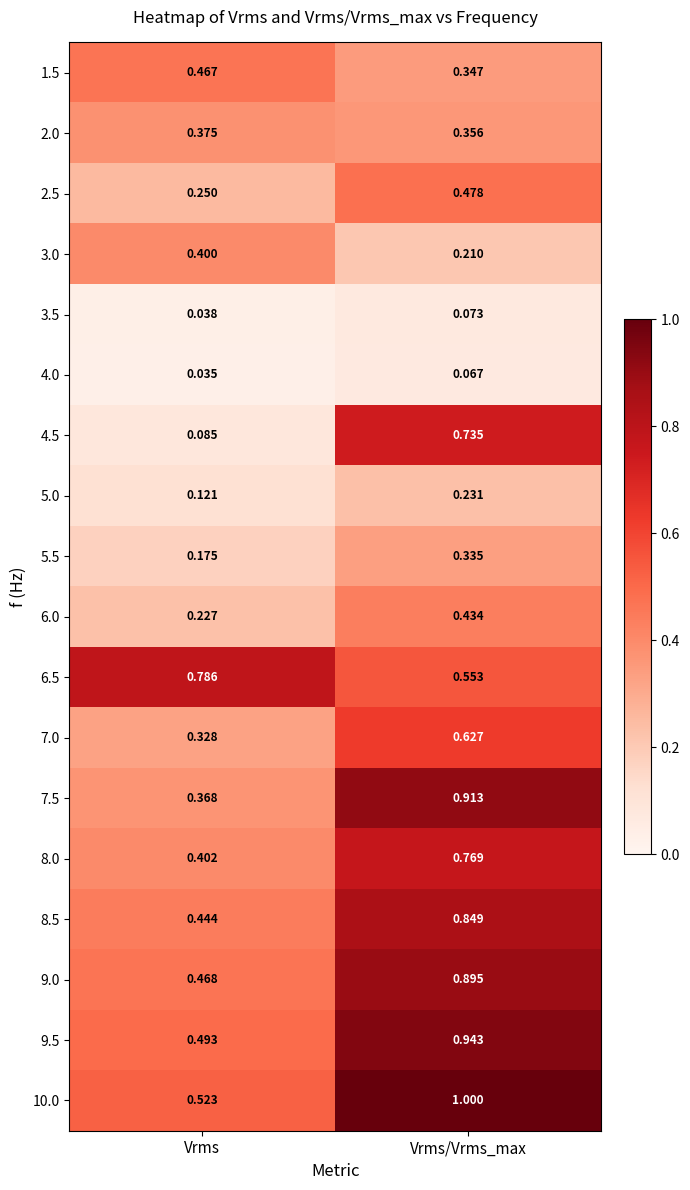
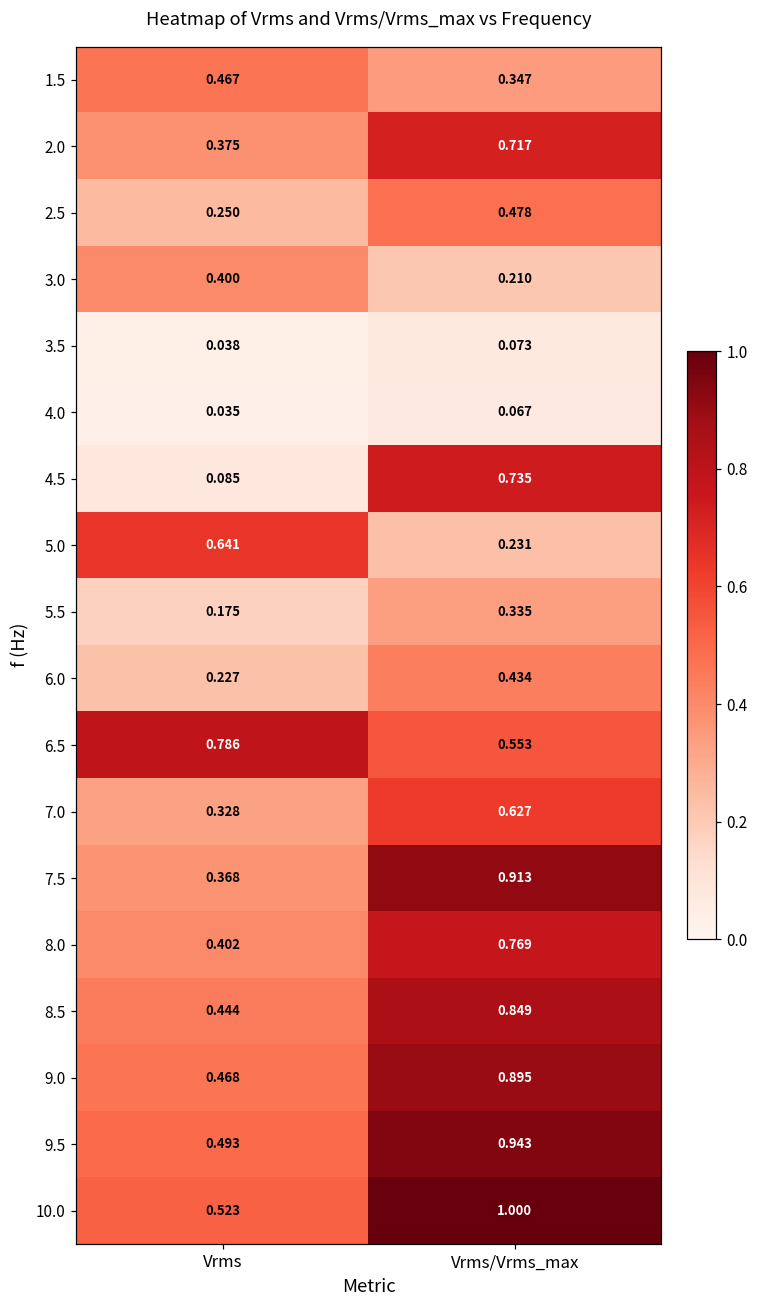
2.0, Vrms/Vrms_max: 0.356 -> 0.717
5.0, Vrms: 0.121 -> 0.641
